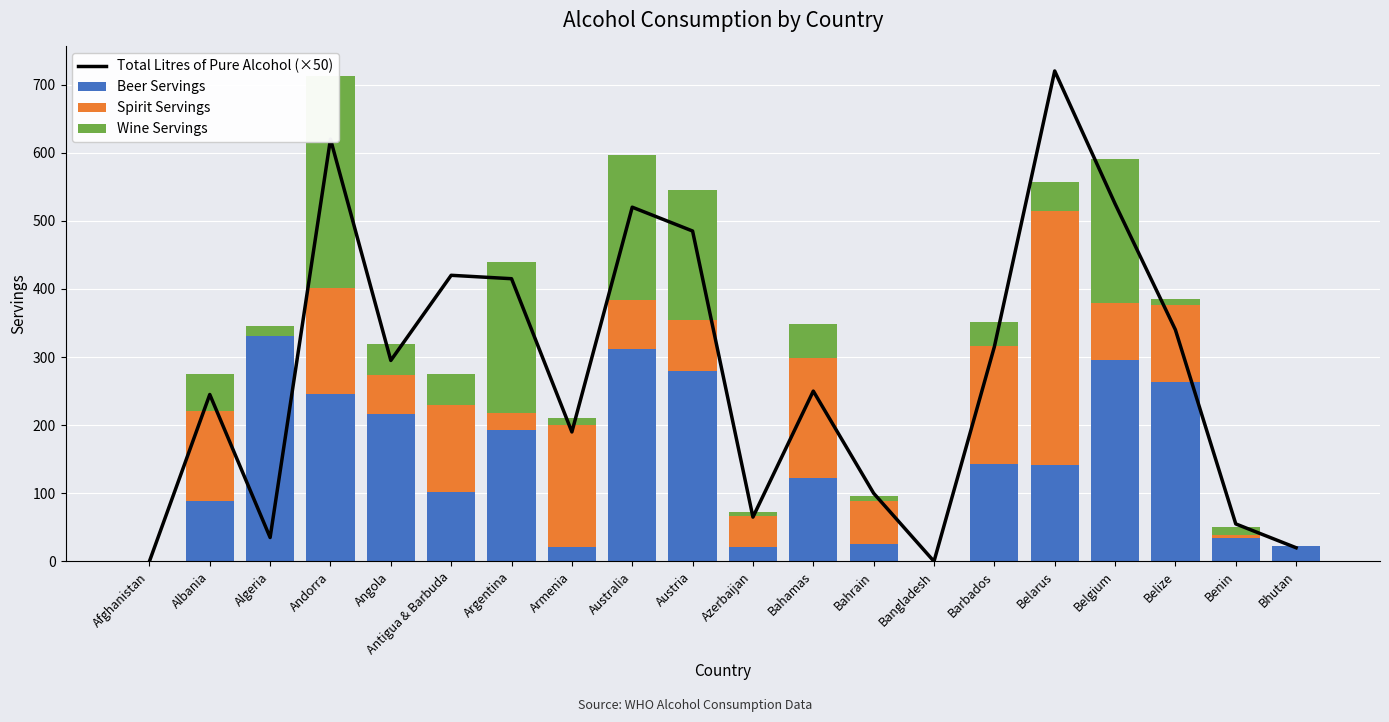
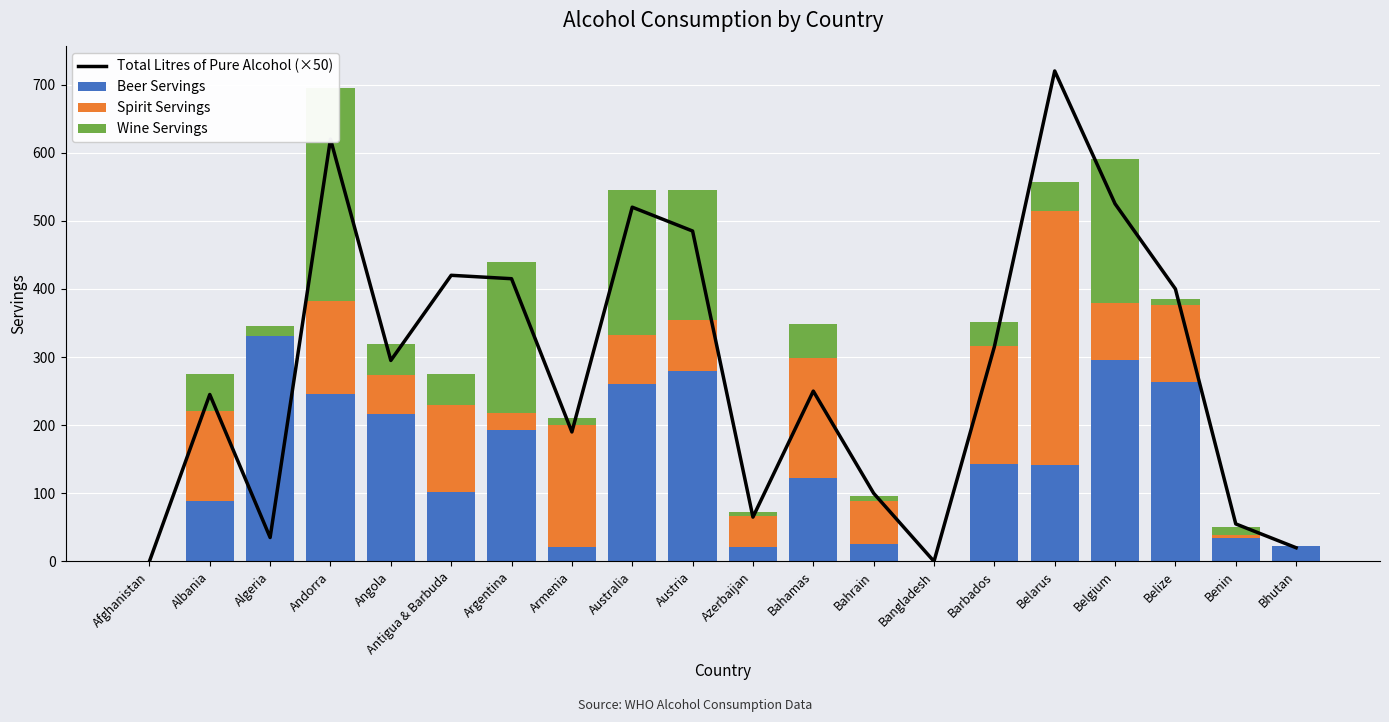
Spirit Servings, Andorra: 160 -> 140
Beer Servings, Australia: 310 -> 260
Total Litres of Pure Alcohol (×50), Belize: 340 -> 400
